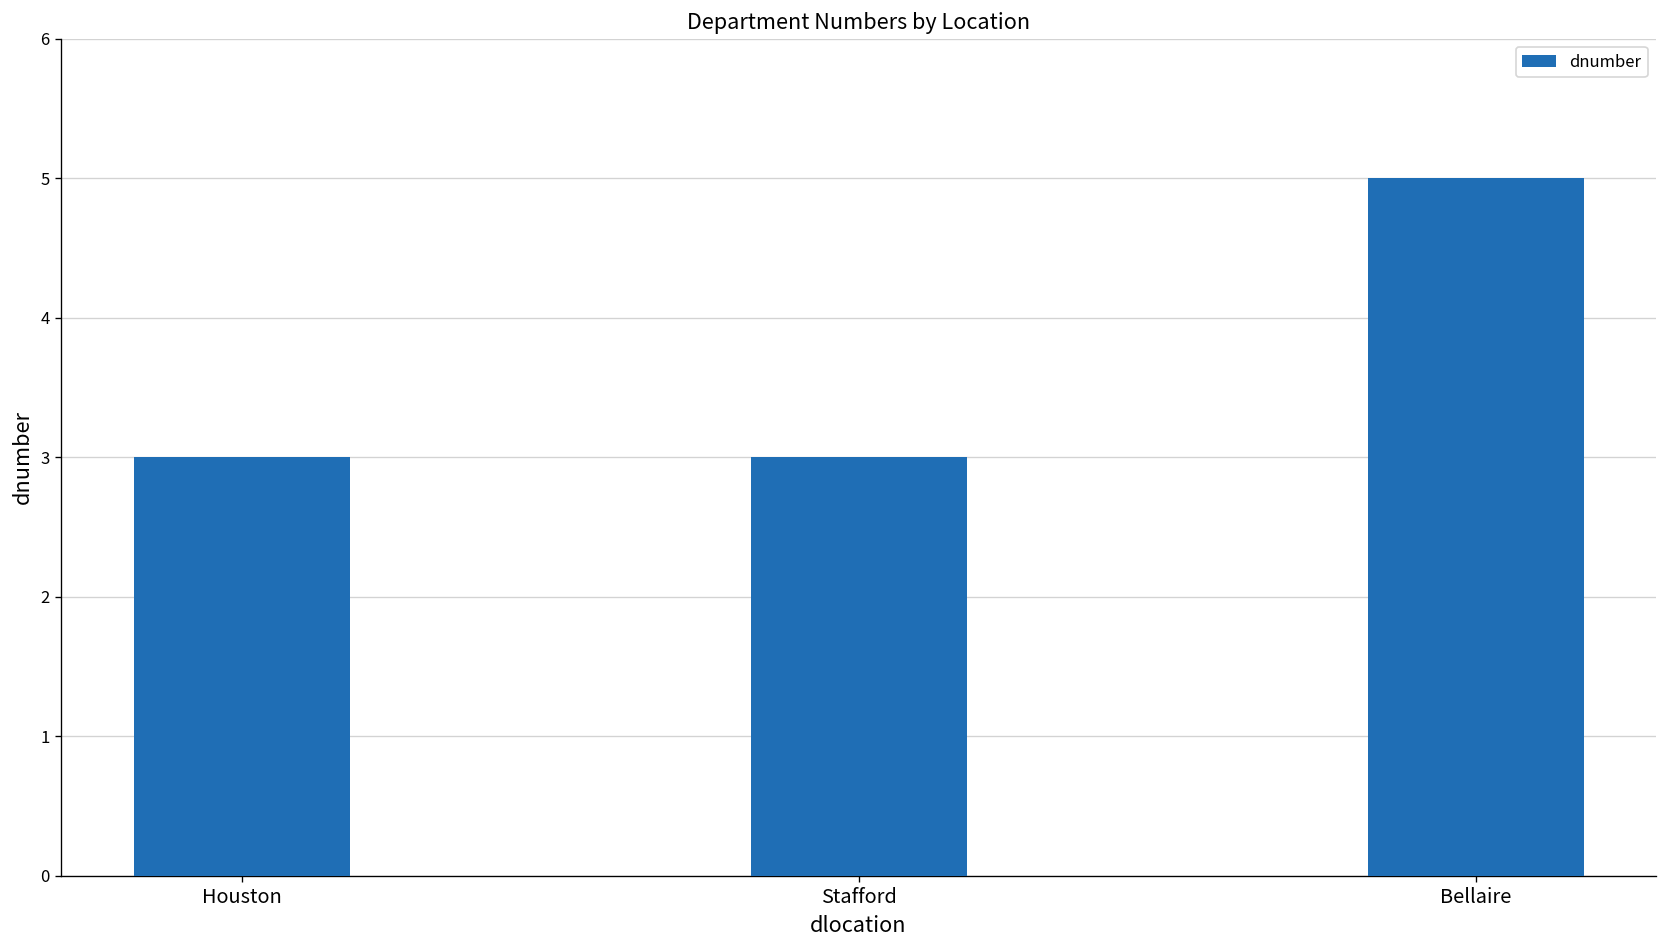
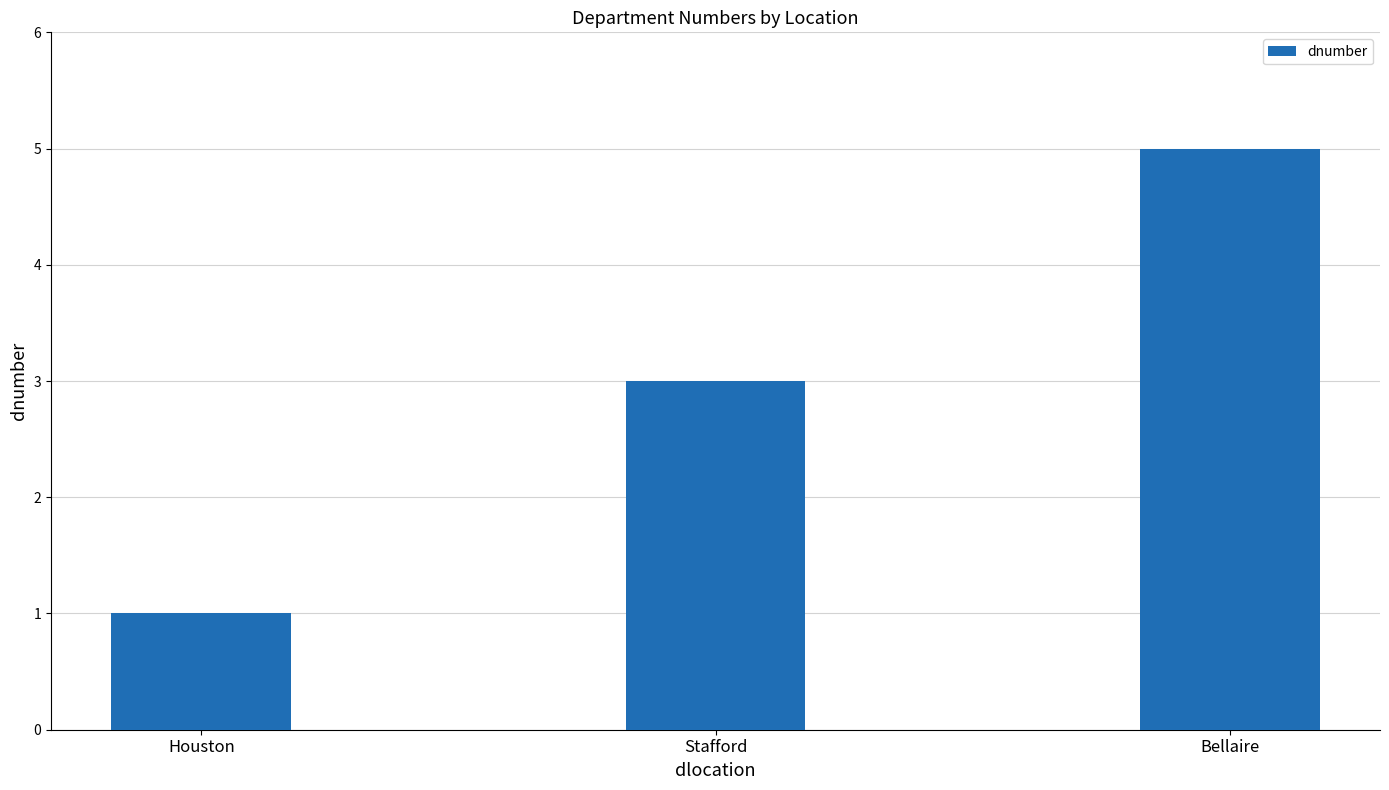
Houston: 3 -> 1
